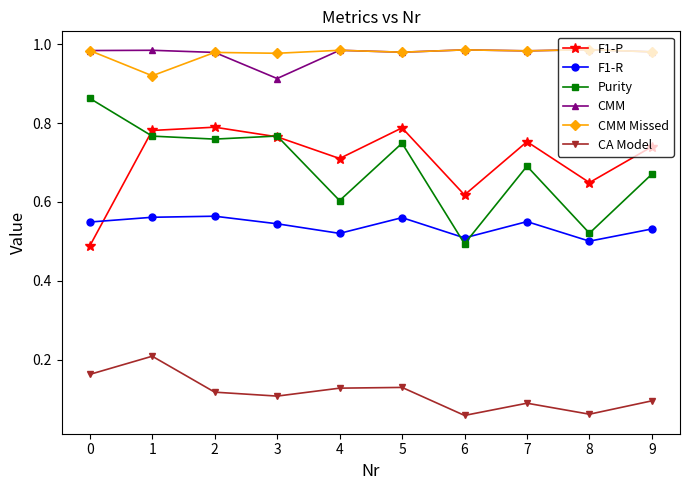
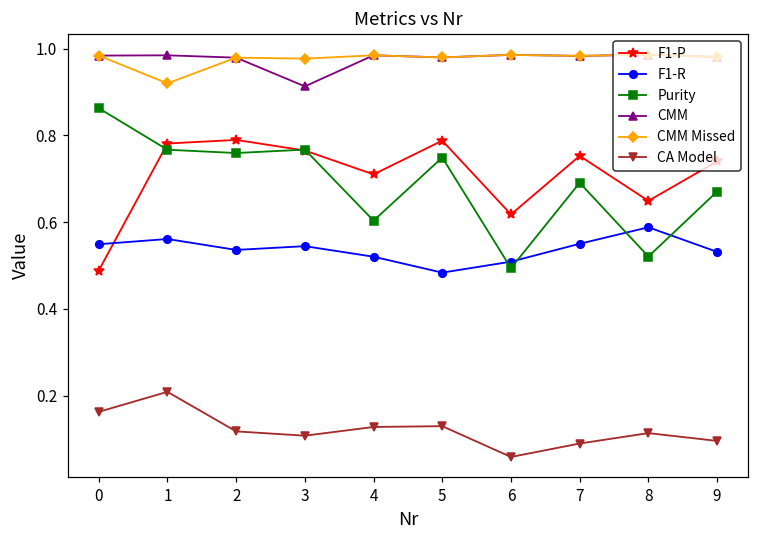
F1-R, 2: 0.56 -> 0.54
F1-R, 5: 0.56 -> 0.48
F1-R, 8: 0.50 -> 0.59
CA Model, 8: 0.06 -> 0.11
